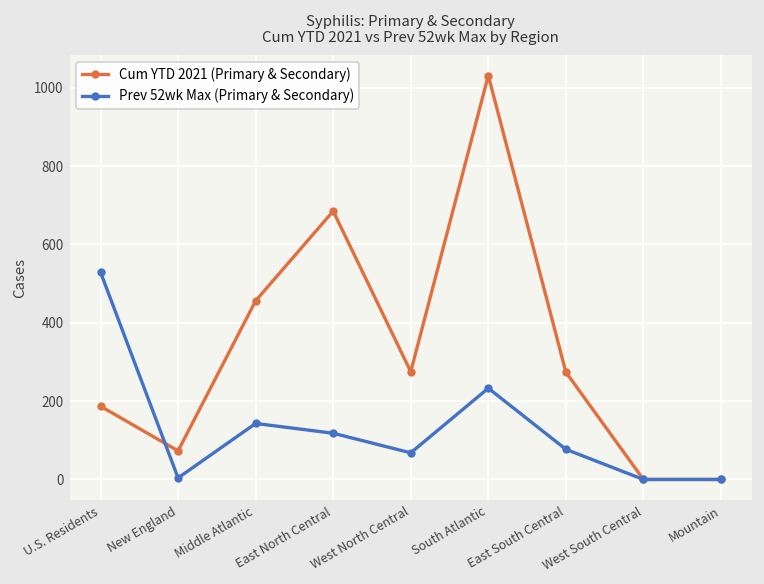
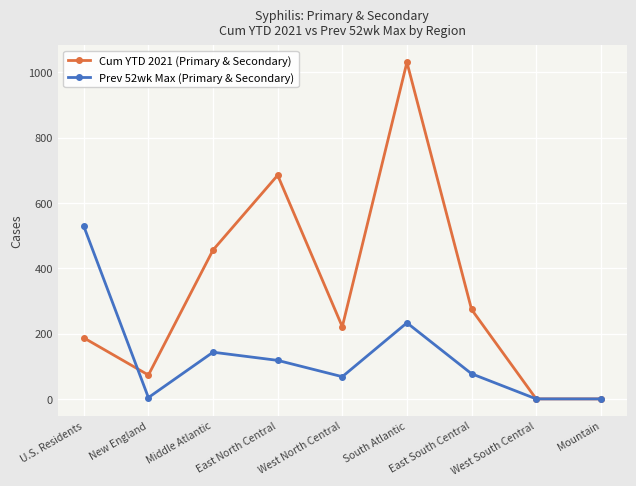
Cum YTD 2021 (Primary & Secondary), West North Central: 280 -> 220
